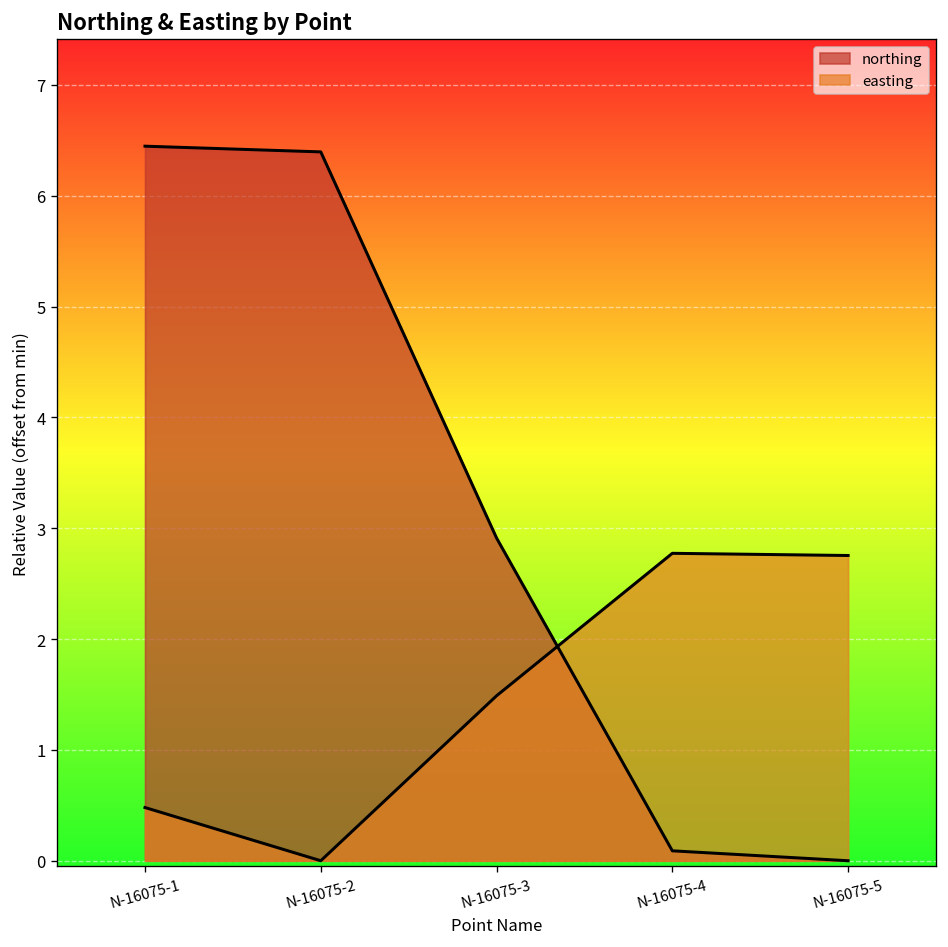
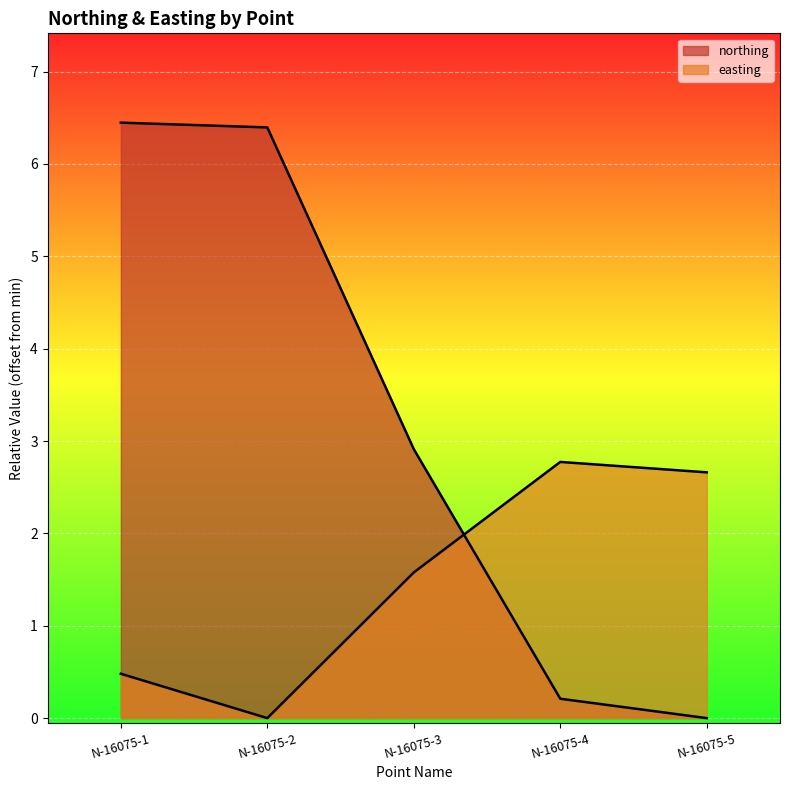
easting, N-16075-3: 1.5 -> 1.6
northing, N-16075-4: 0.1 -> 0.2
easting, N-16075-5: 2.8 -> 2.7
